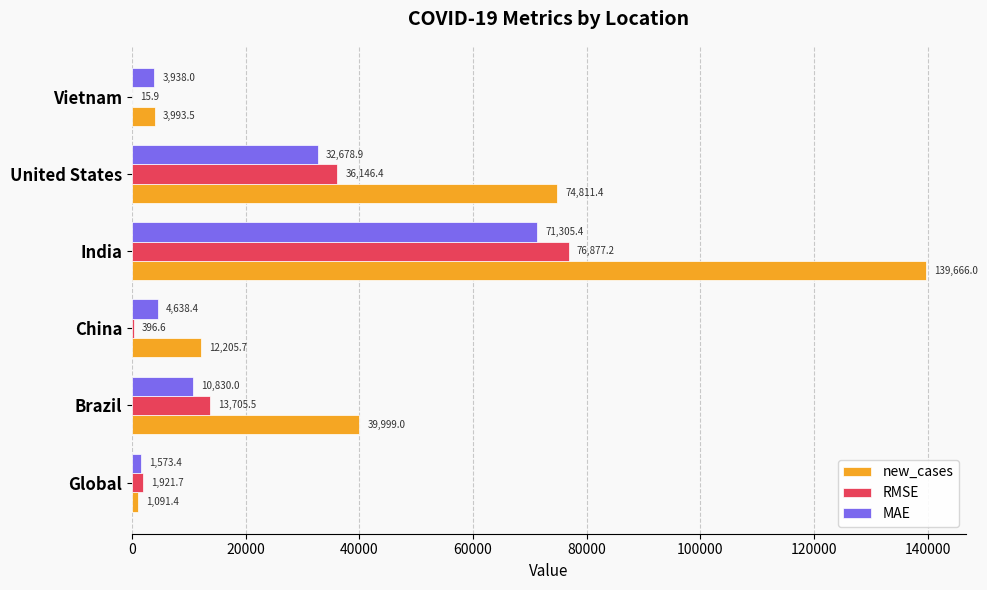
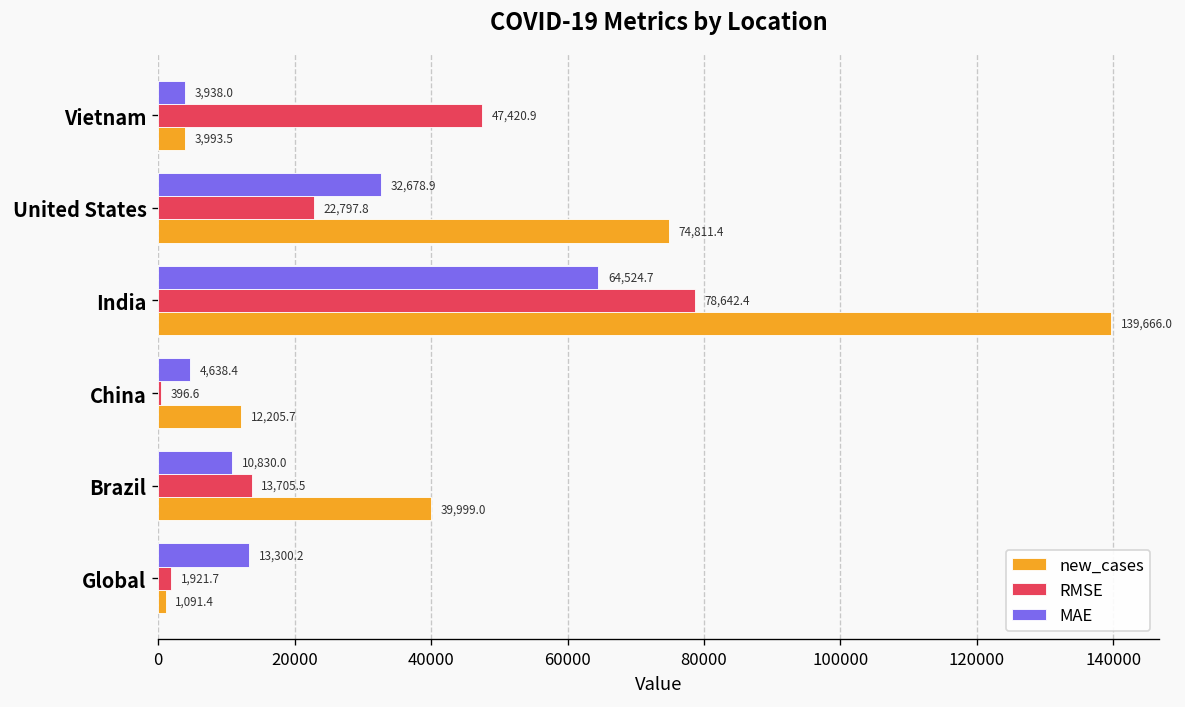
RMSE, Vietnam: 15.9 -> 47,420.9
RMSE, United States: 36,146.4 -> 22,797.8
MAE, India: 71,305.4 -> 64,524.7
RMSE, India: 76,877.2 -> 78,642.4
MAE, Global: 1,573.4 -> 13,300.2
